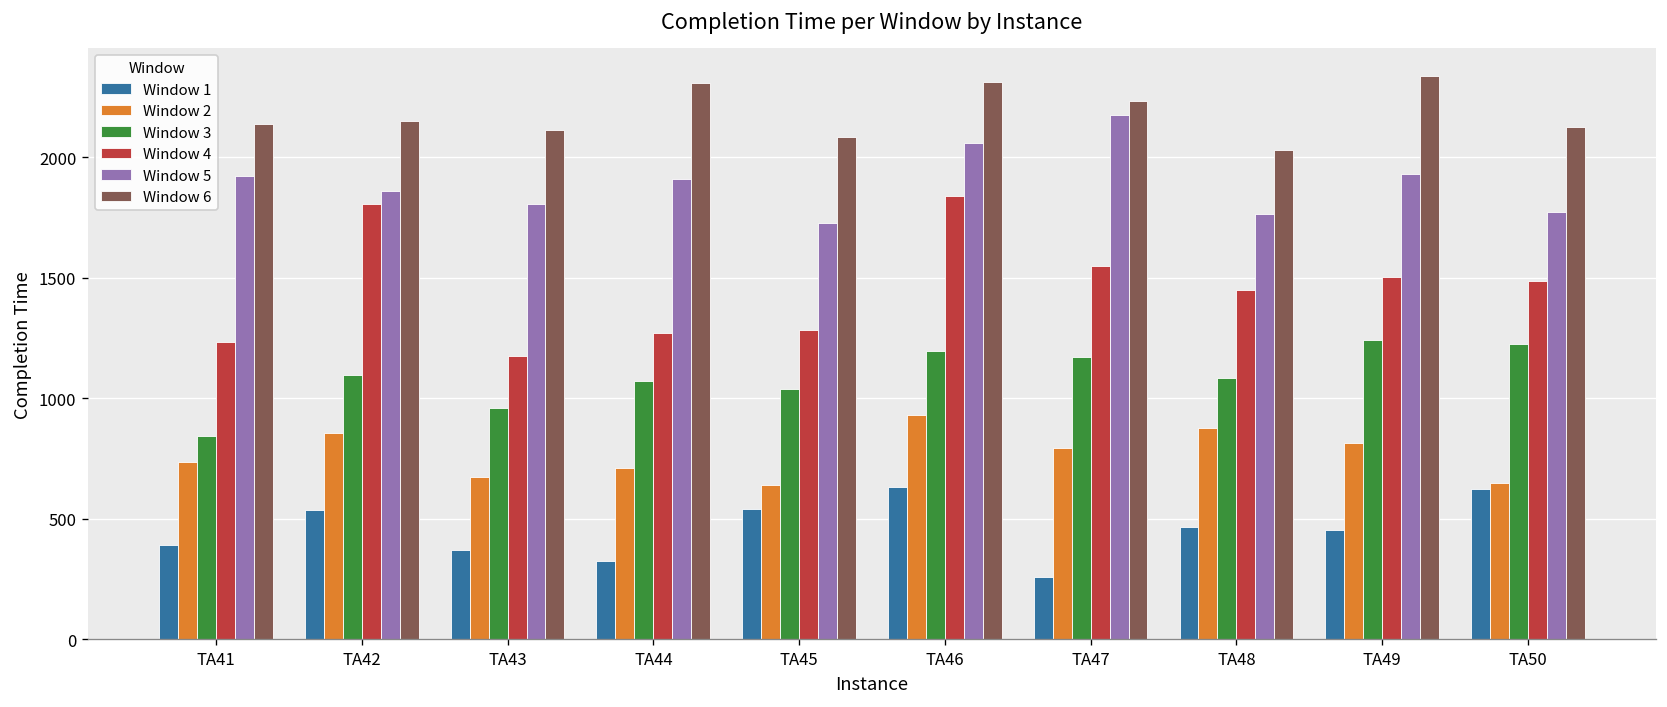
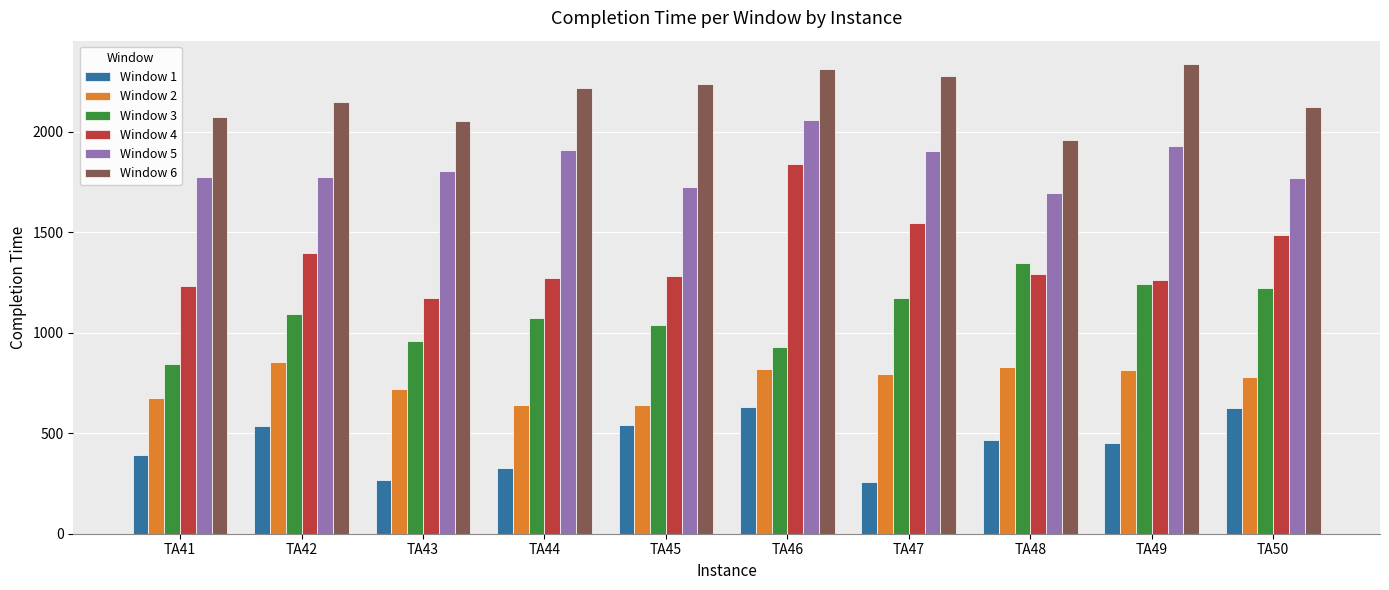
Window 2, TA41: 740 -> 680
Window 5, TA41: 1920 -> 1770
Window 6, TA41: 2140 -> 2070
Window 4, TA42: 1810 -> 1400
Window 5, TA42: 1860 -> 1780
Window 1, TA43: 370 -> 270
Window 2, TA43: 670 -> 720
Window 6, TA43: 2110 -> 2050
Window 2, TA44: 710 -> 640
Window 6, TA44: 2310 -> 2220
Window 6, TA45: 2080 -> 2240
Window 2, TA46: 930 -> 820
Window 3, TA46: 1200 -> 930
Window 5, TA47: 2180 -> 1910
Window 6, TA47: 2230 -> 2280
Window 2, TA48: 880 -> 830
Window 3, TA48: 1080 -> 1350
Window 4, TA48: 1450 -> 1290
Window 5, TA48: 1760 -> 1700
Window 6, TA48: 2030 -> 1960
Window 4, TA49: 1500 -> 1260
Window 2, TA50: 650 -> 780
